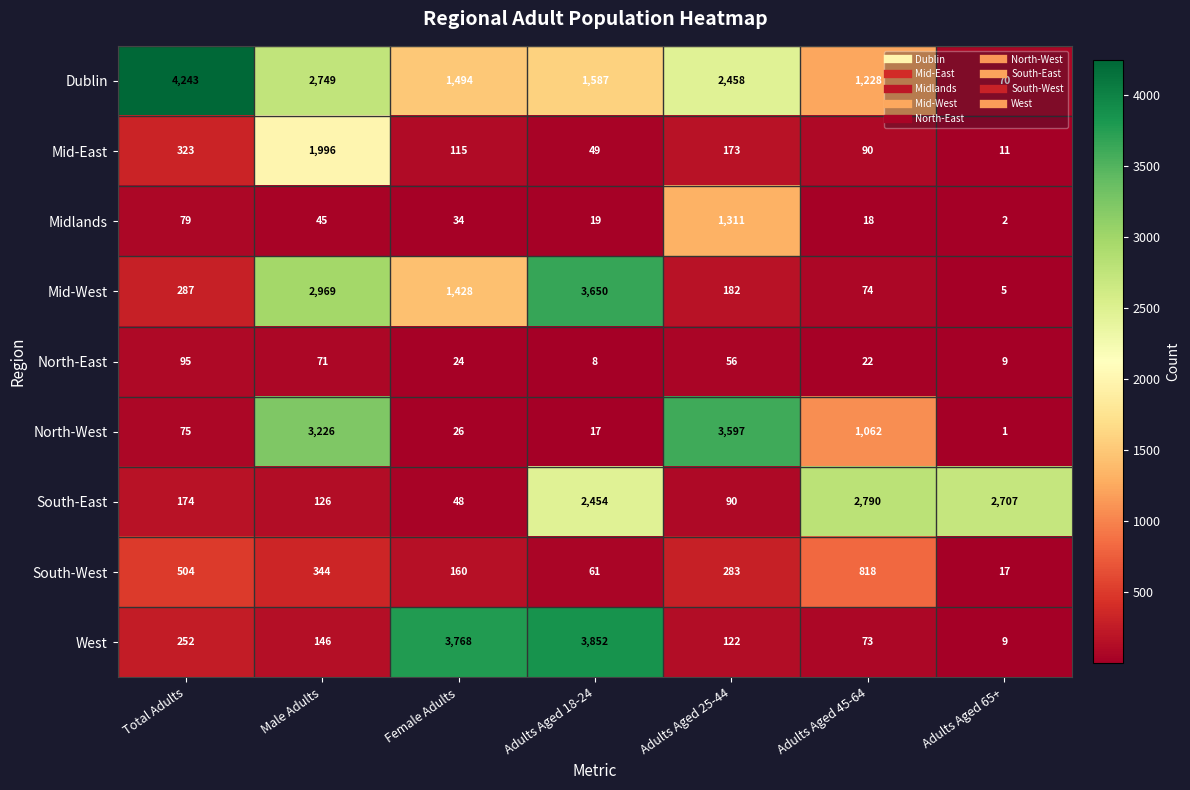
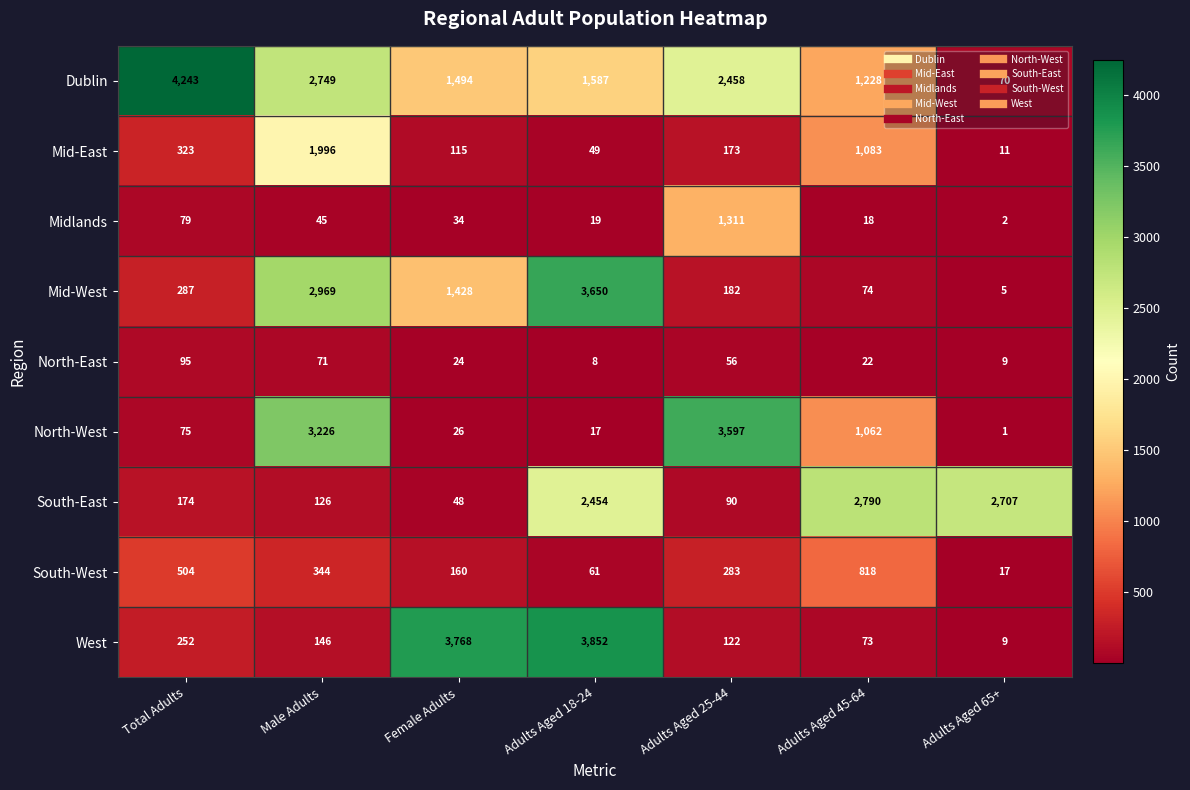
Mid-East, Adults Aged 45-64: 90 -> 1,083
